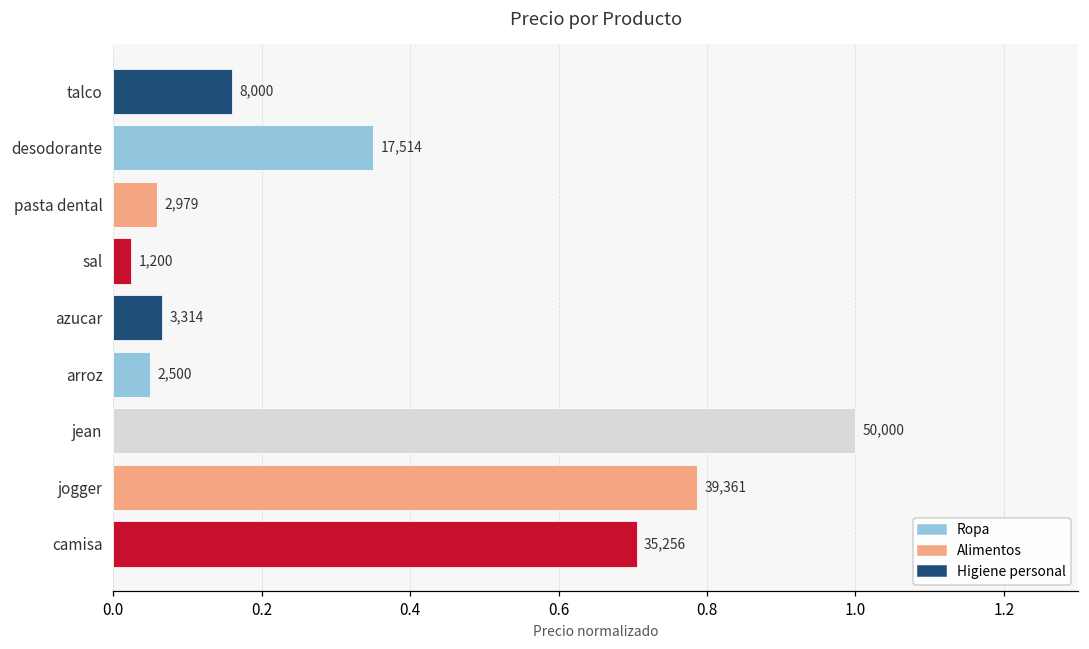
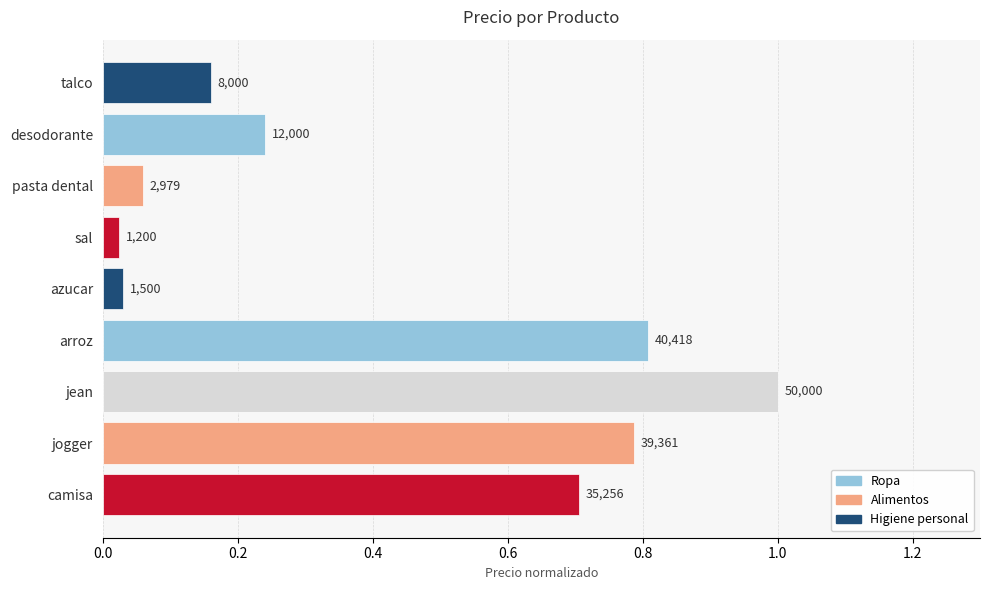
desodorante: 17,514 -> 12,000
azucar: 3,314 -> 1,500
arroz: 2,500 -> 40,418
